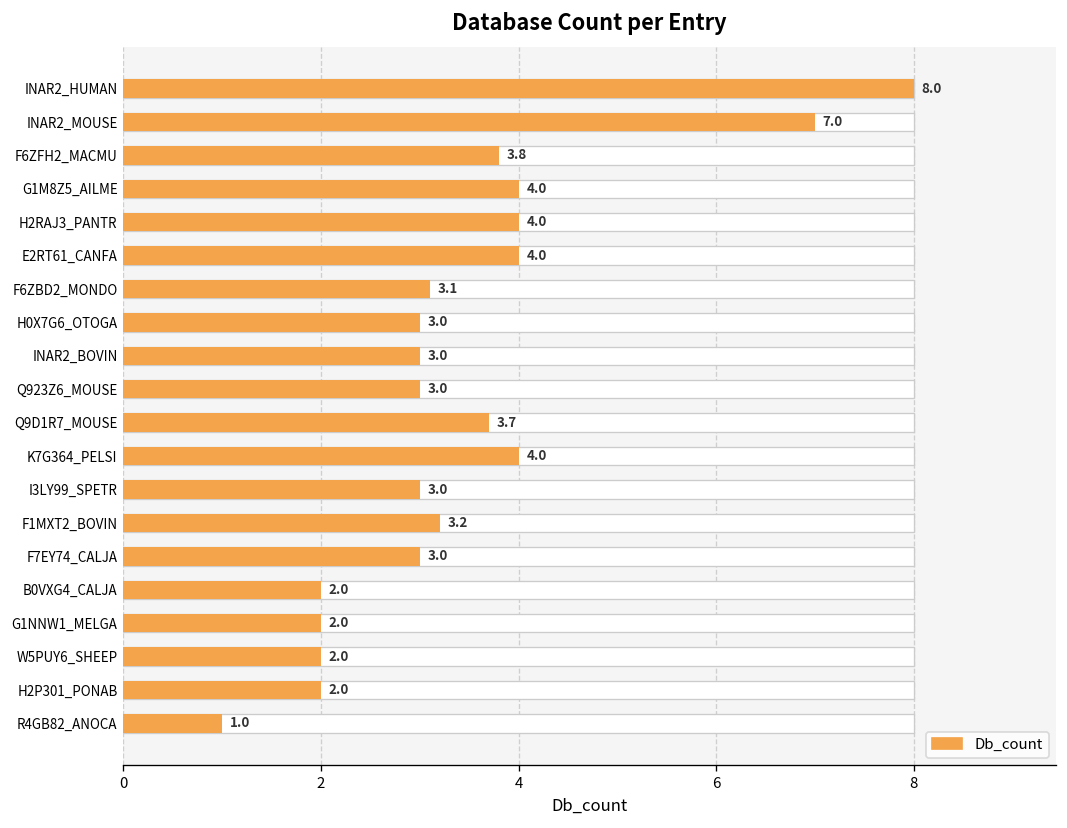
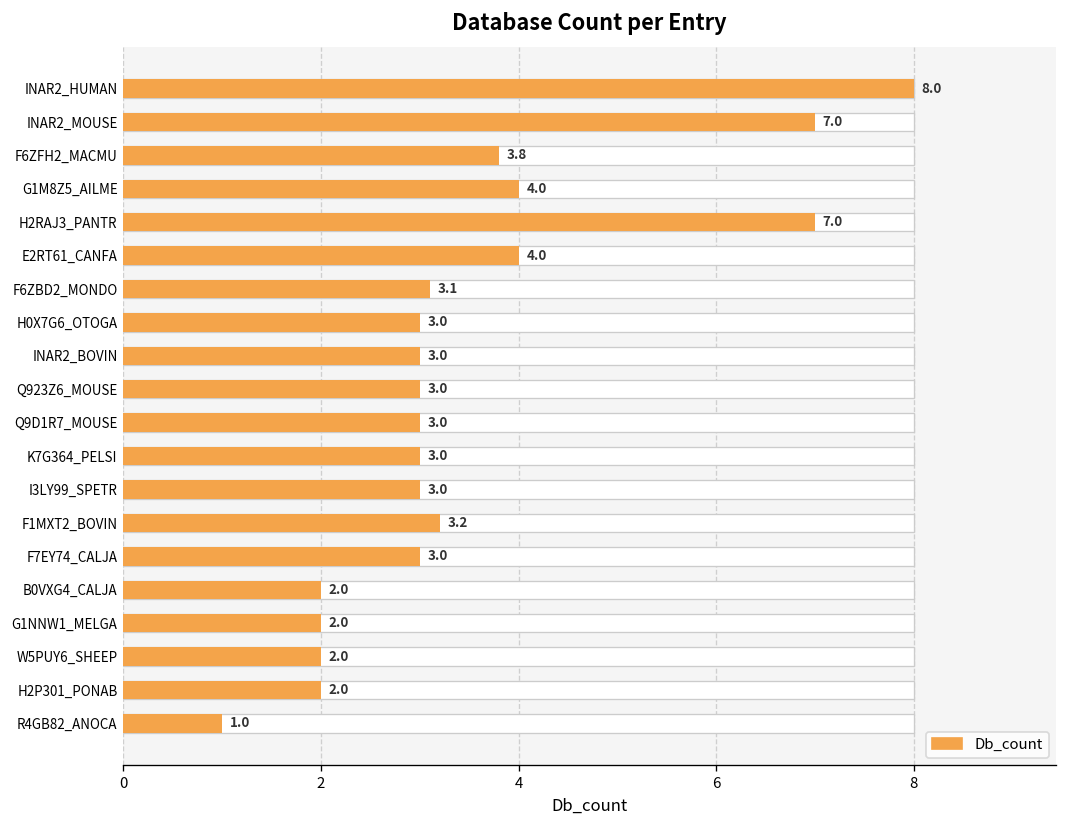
Db_count, H2RAJ3_PANTR: 4.0 -> 7.0
Db_count, Q9D1R7_MOUSE: 3.7 -> 3.0
Db_count, K7G364_PELSI: 4.0 -> 3.0
